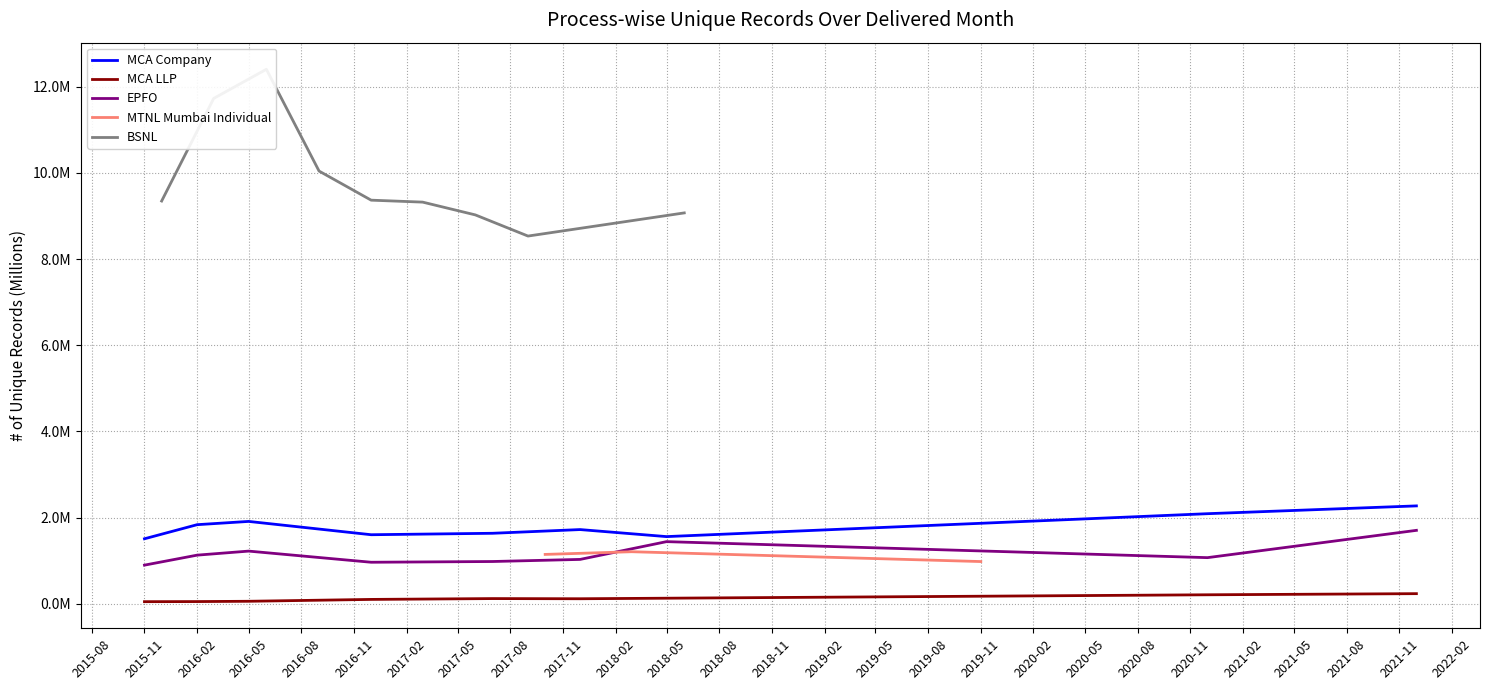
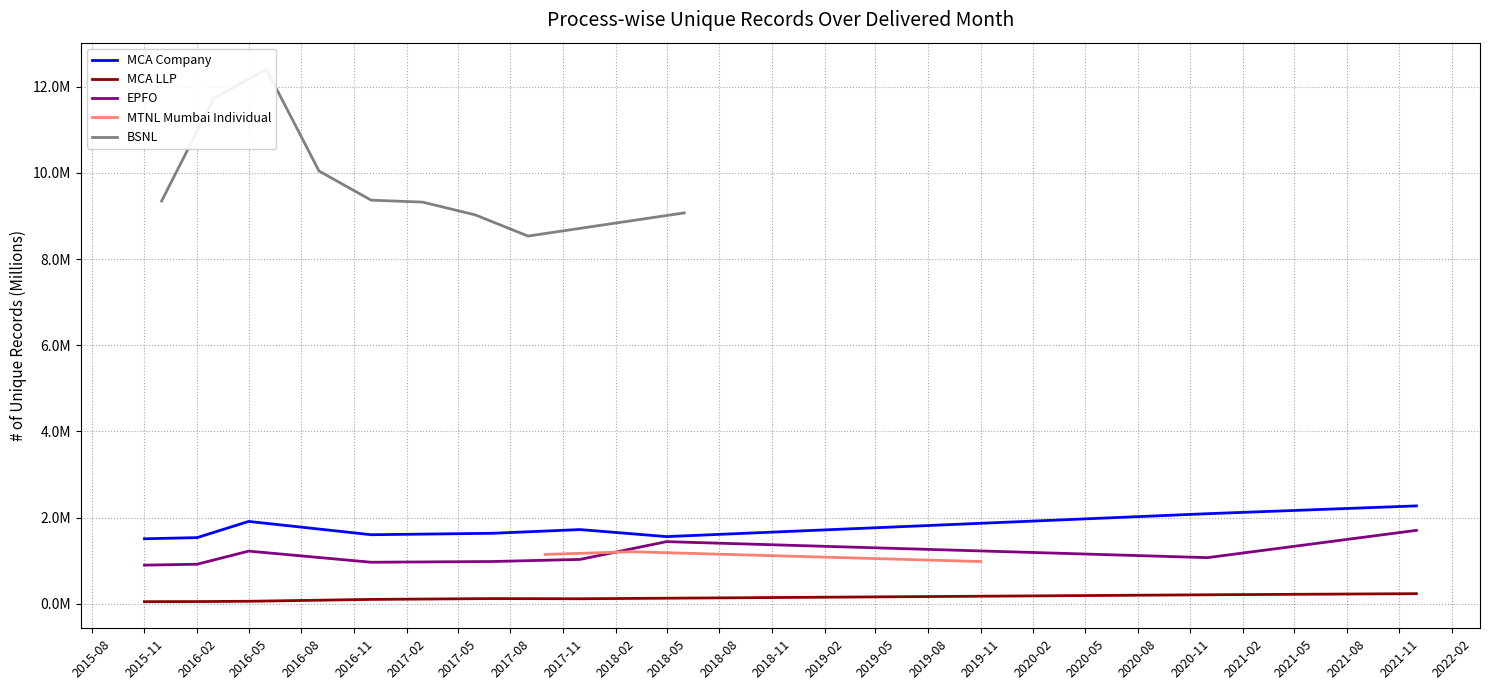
MCA Company, 2016-02: 1800000 -> 1500000
EPFO, 2016-02: 1100000 -> 900000
